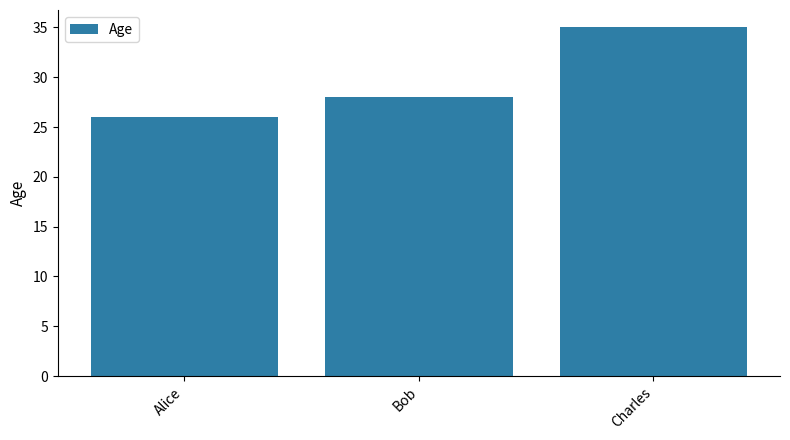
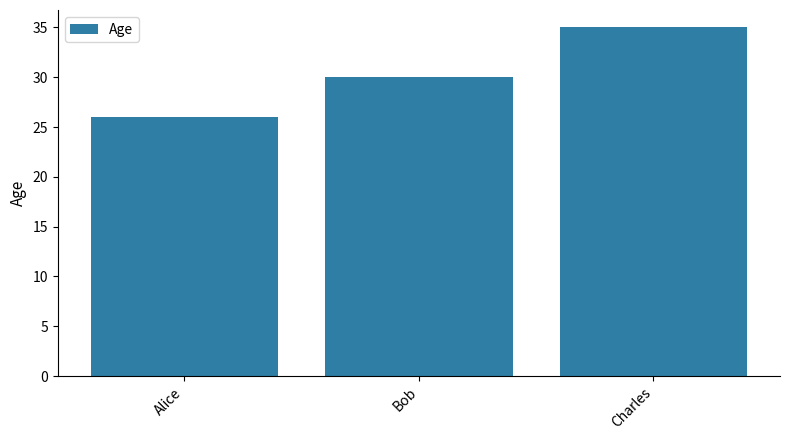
Bob: 28 -> 30
